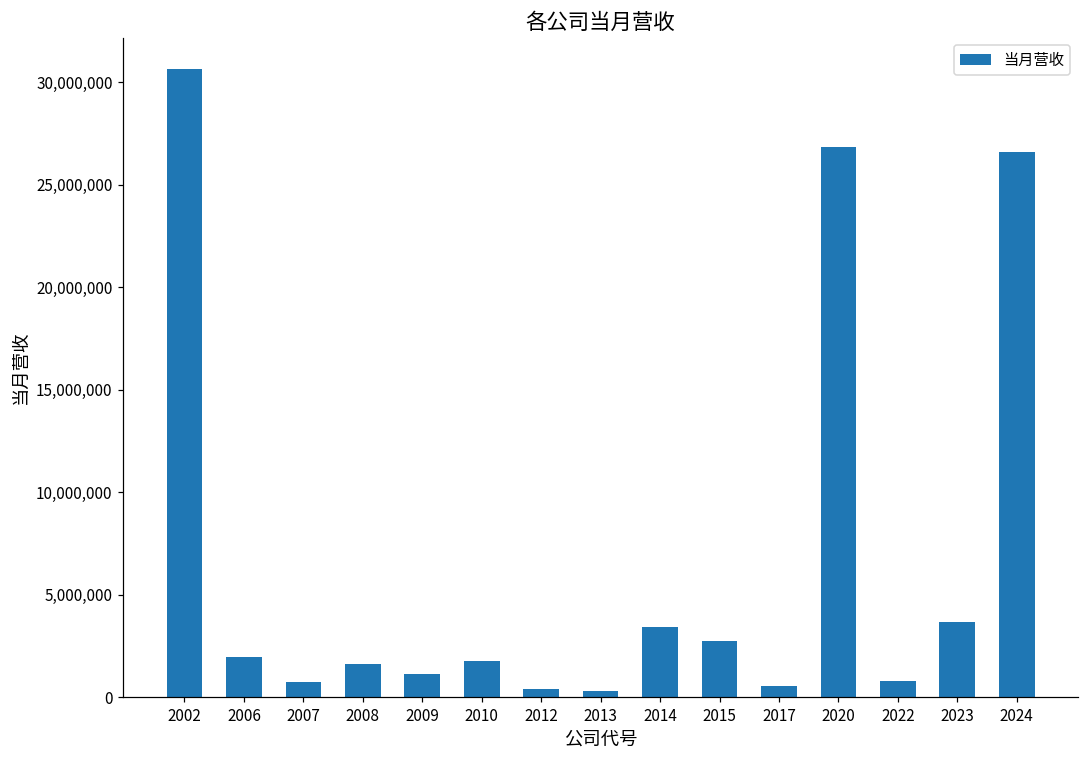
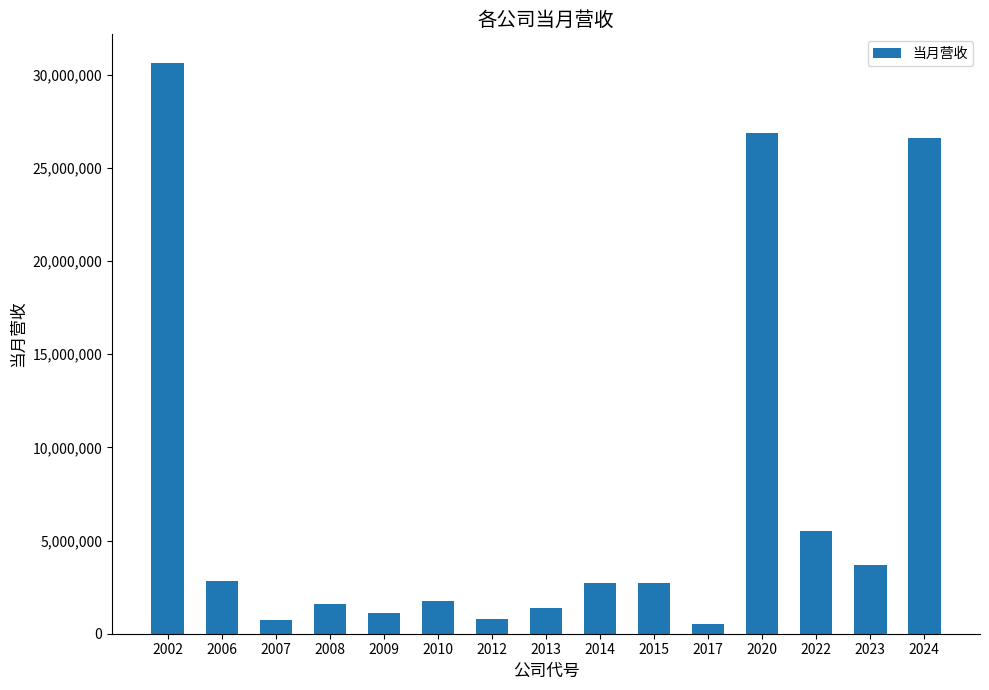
2006: 1,900,000 -> 2,800,000
2012: 400,000 -> 800,000
2013: 300,000 -> 1,400,000
2014: 3,400,000 -> 2,700,000
2022: 800,000 -> 5,500,000
